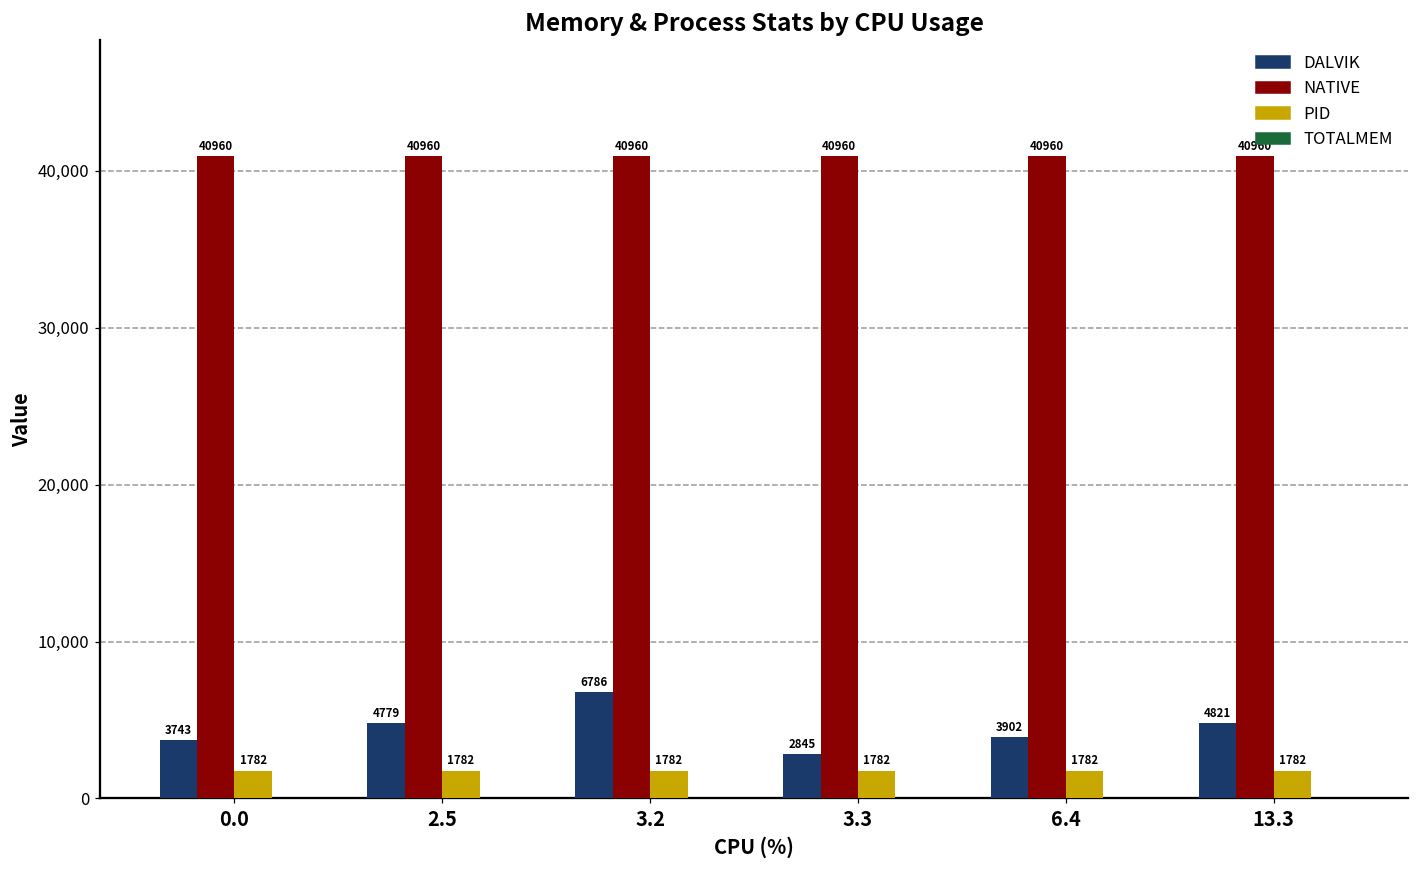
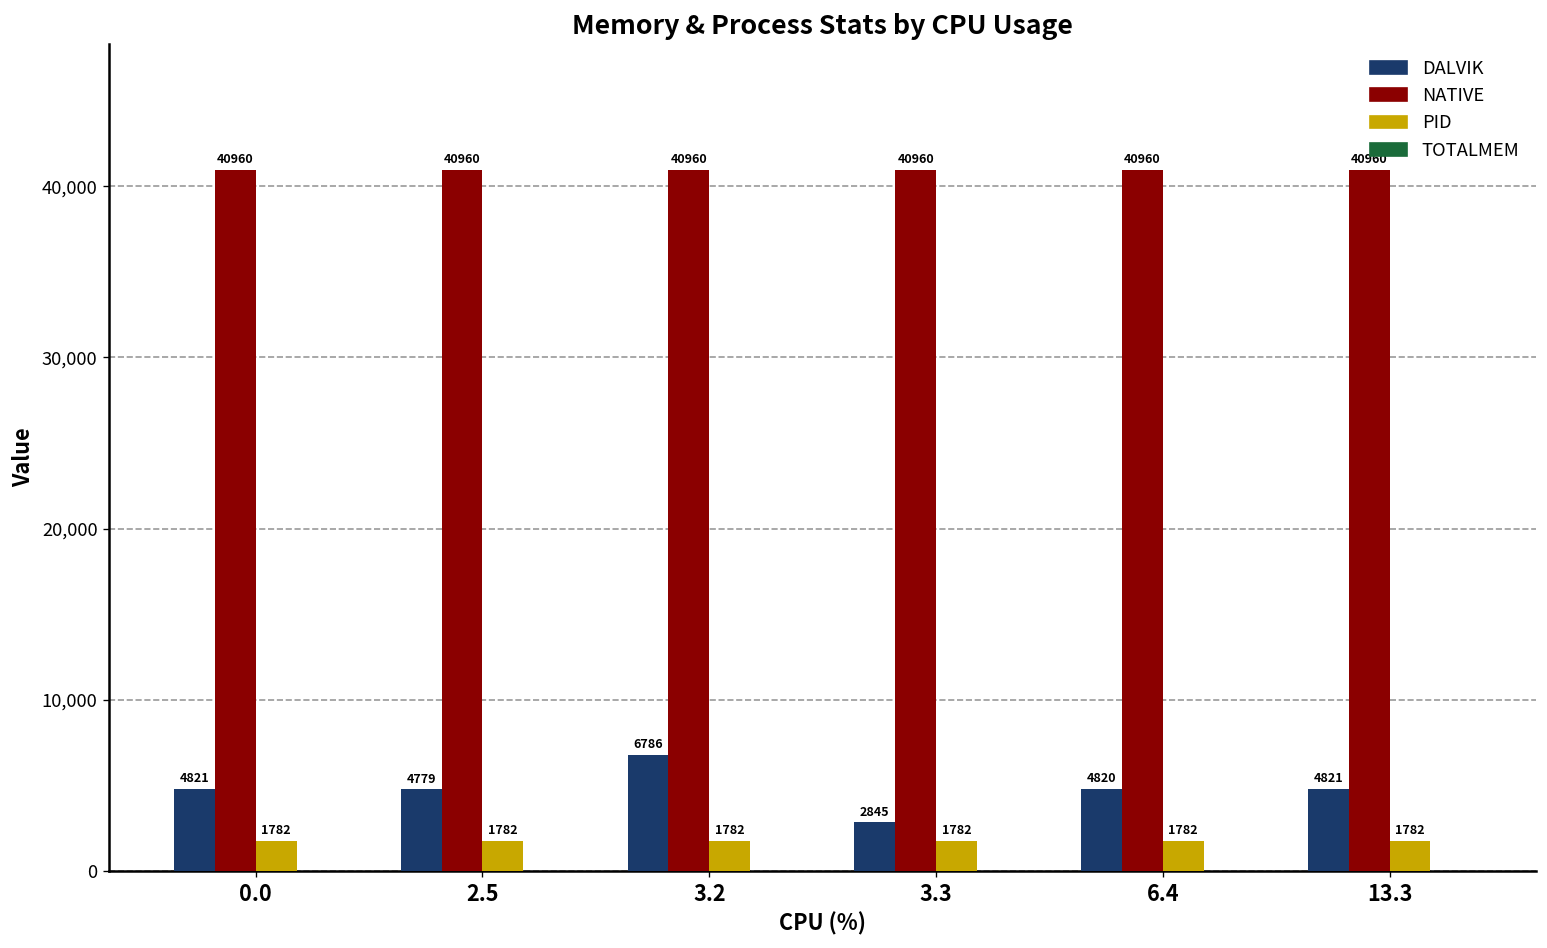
DALVIK, 0.0: 3743 -> 4821
DALVIK, 6.4: 3902 -> 4820
